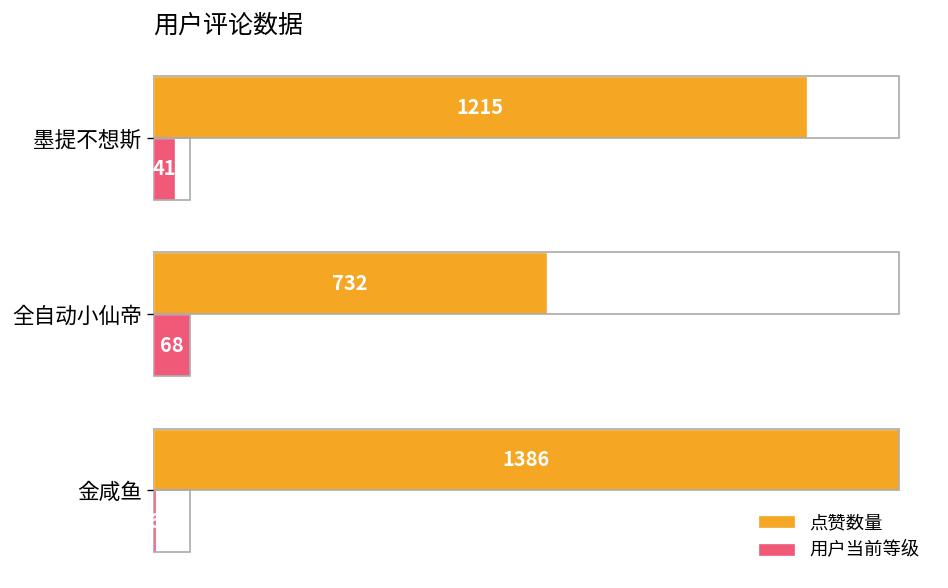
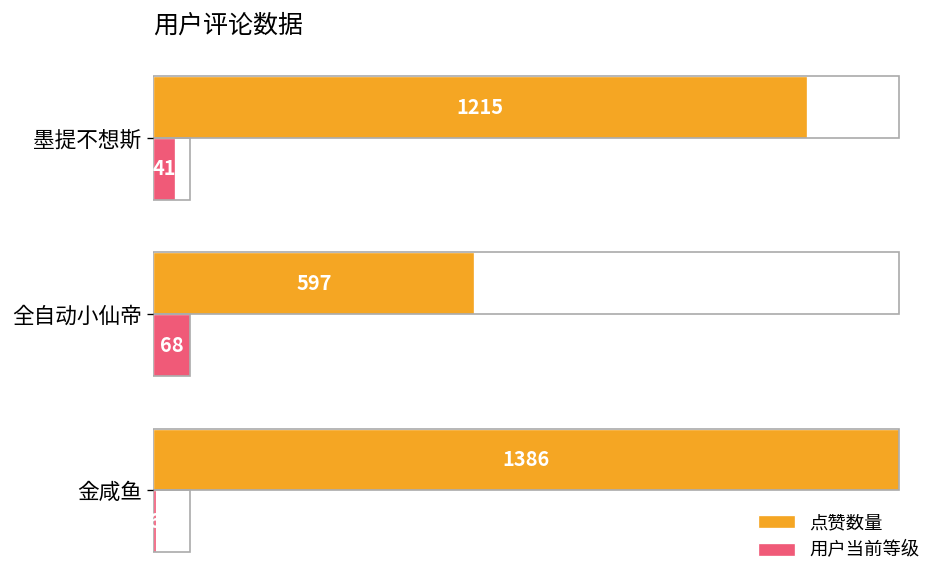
点赞数量, 全自动小仙帝: 732 -> 597
